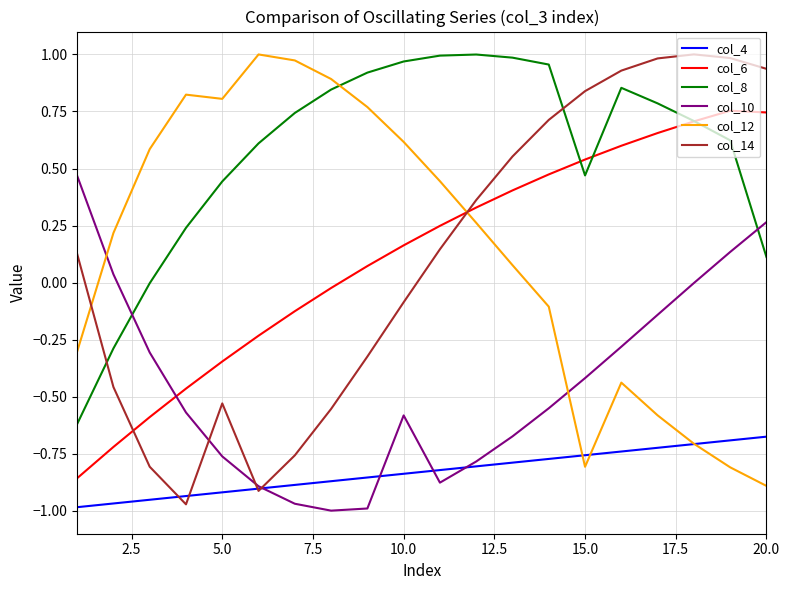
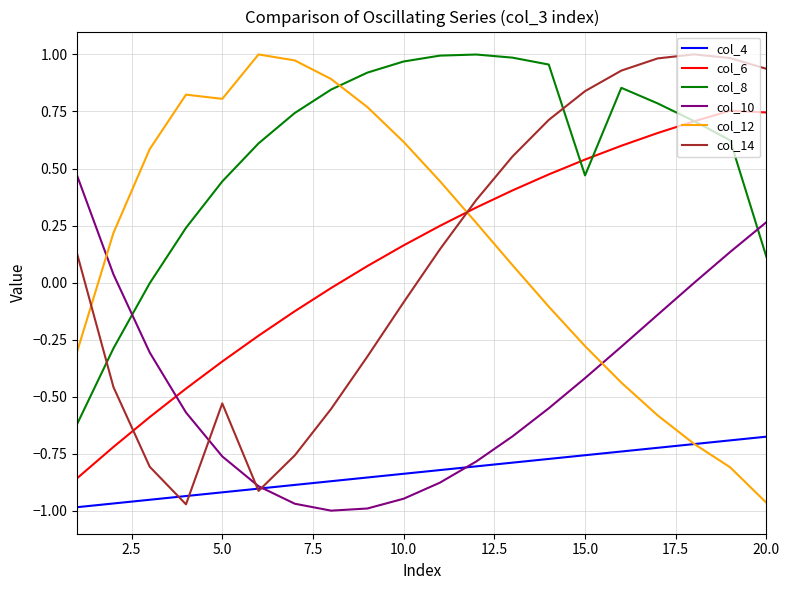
col_10, 10.0: -0.58 -> -0.95
col_12, 15.0: -0.81 -> -0.28
col_12, 20.0: -0.89 -> -0.96
